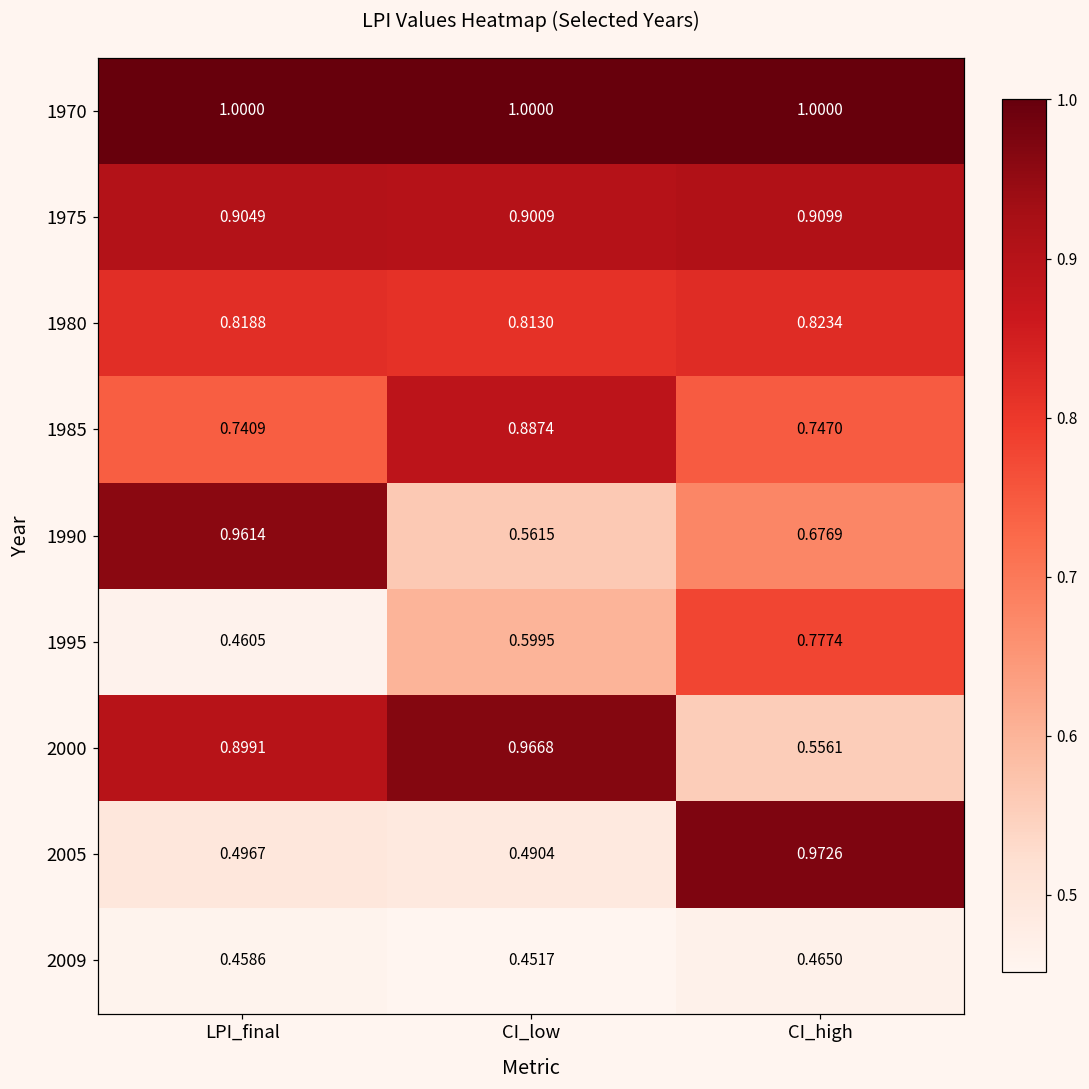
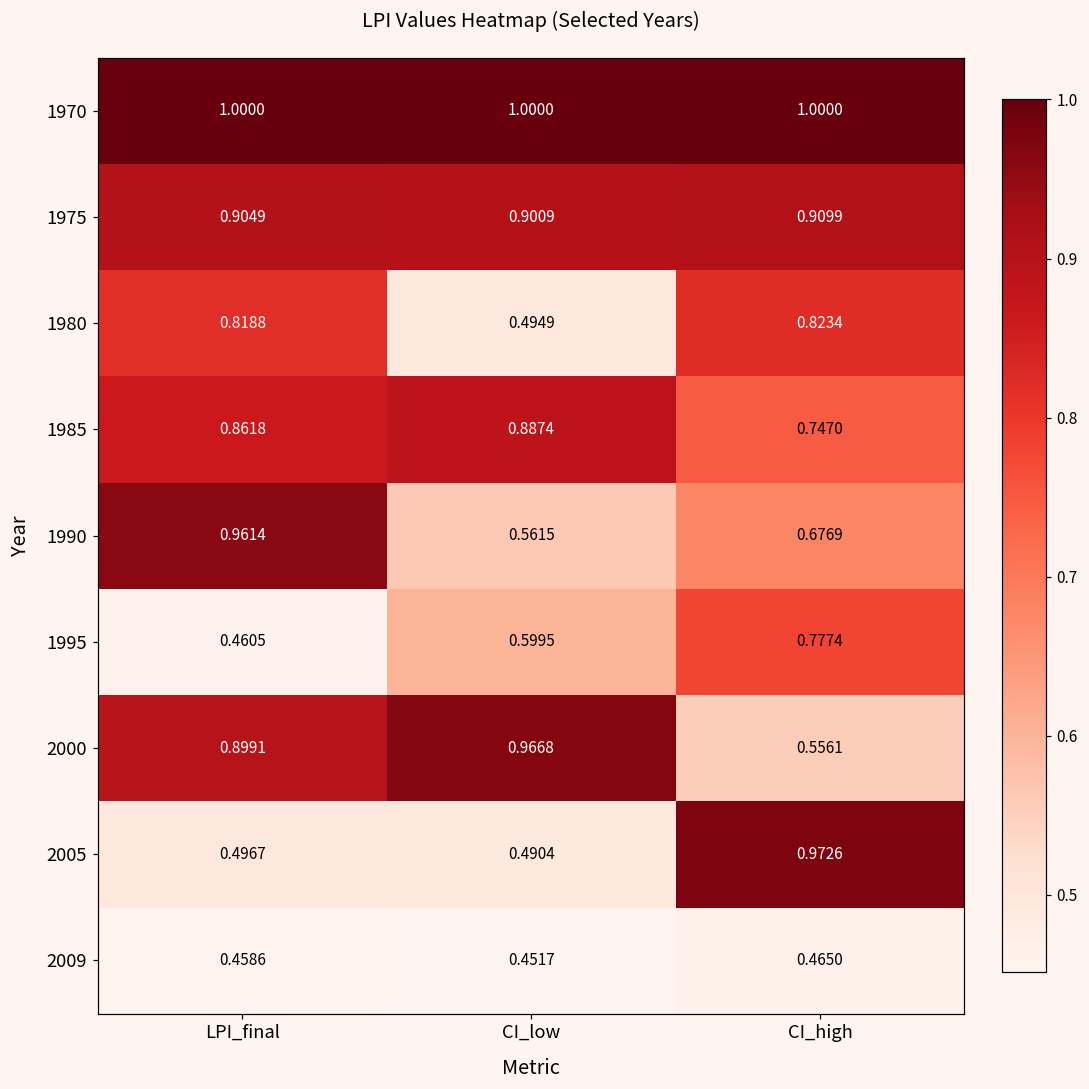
1980, CI_low: 0.8130 -> 0.4949
1985, LPI_final: 0.7409 -> 0.8618
